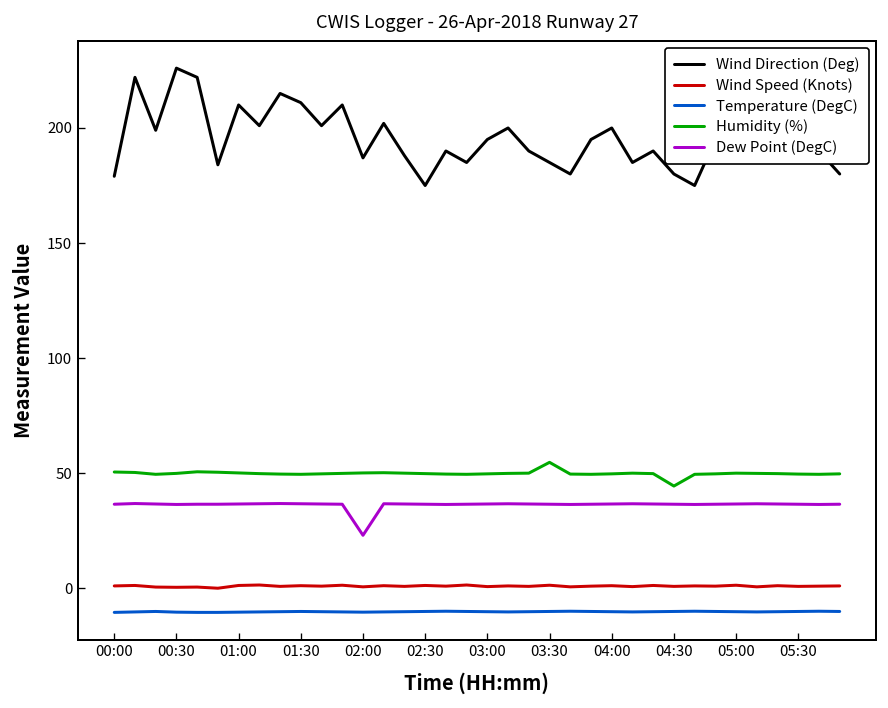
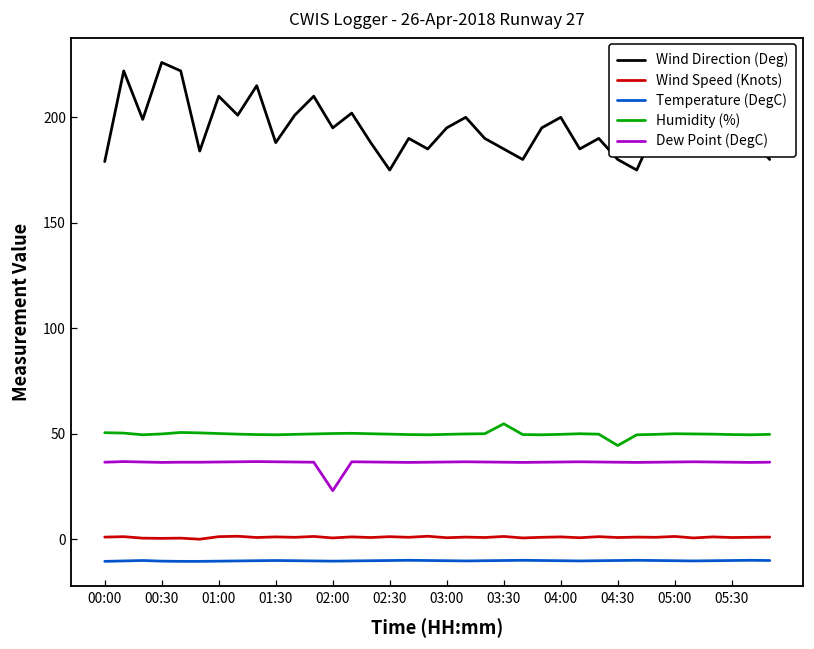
Wind Direction (Deg), 01:30: 211 -> 188
Wind Direction (Deg), 02:00: 187 -> 195
